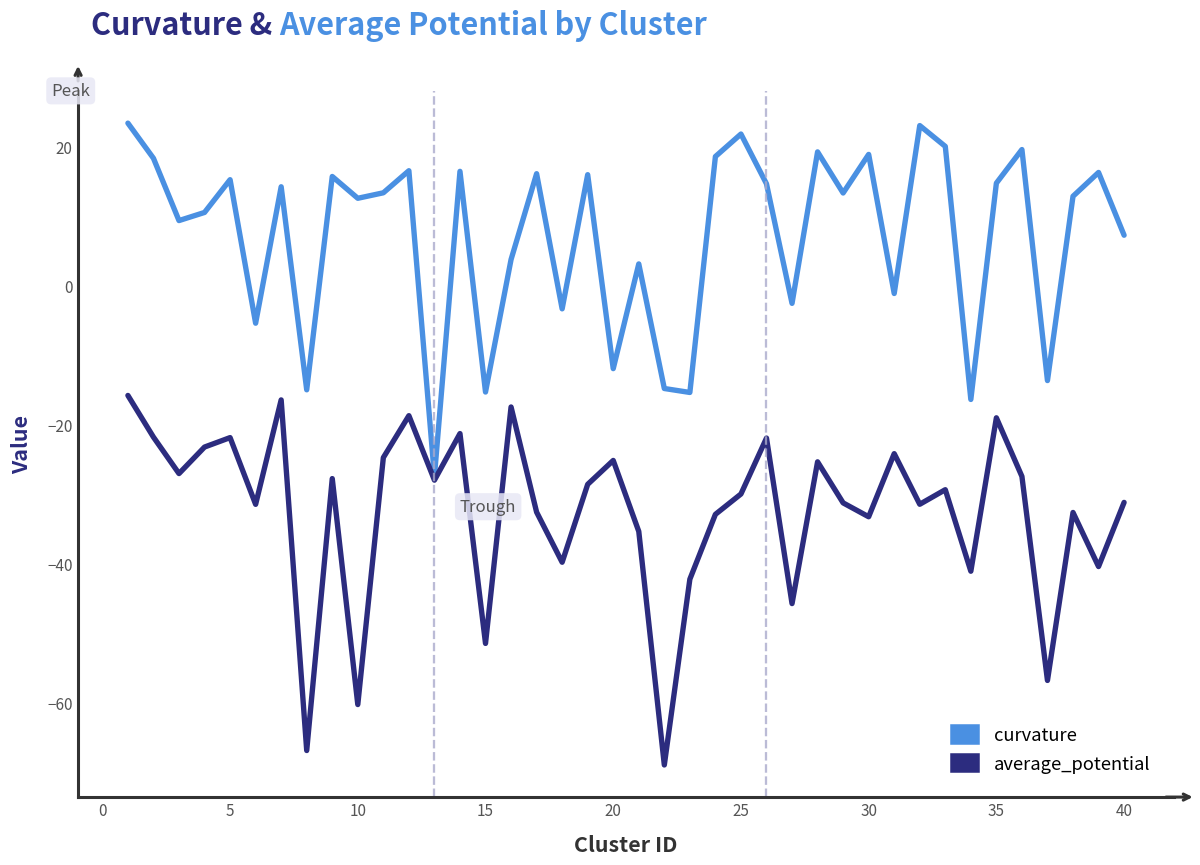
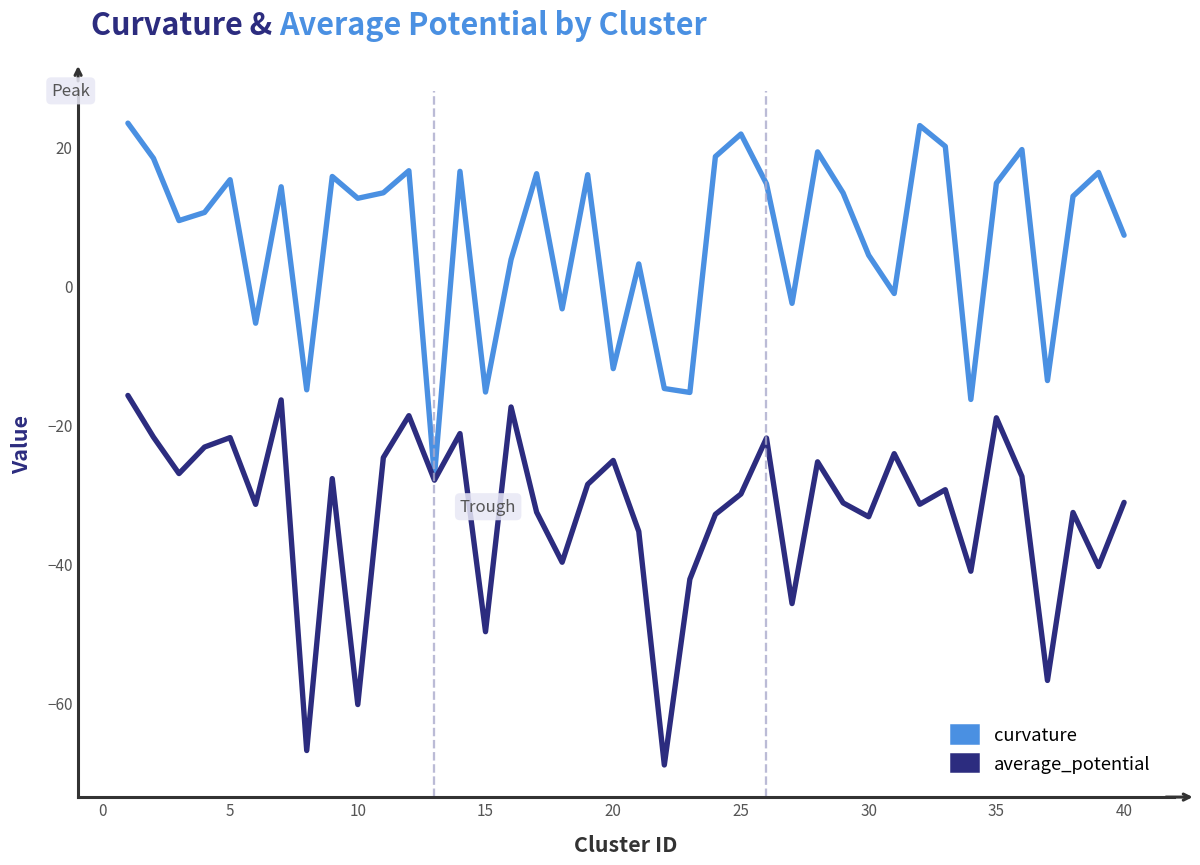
average_potential, 15: -51 -> -50
curvature, 30: 19 -> 4
